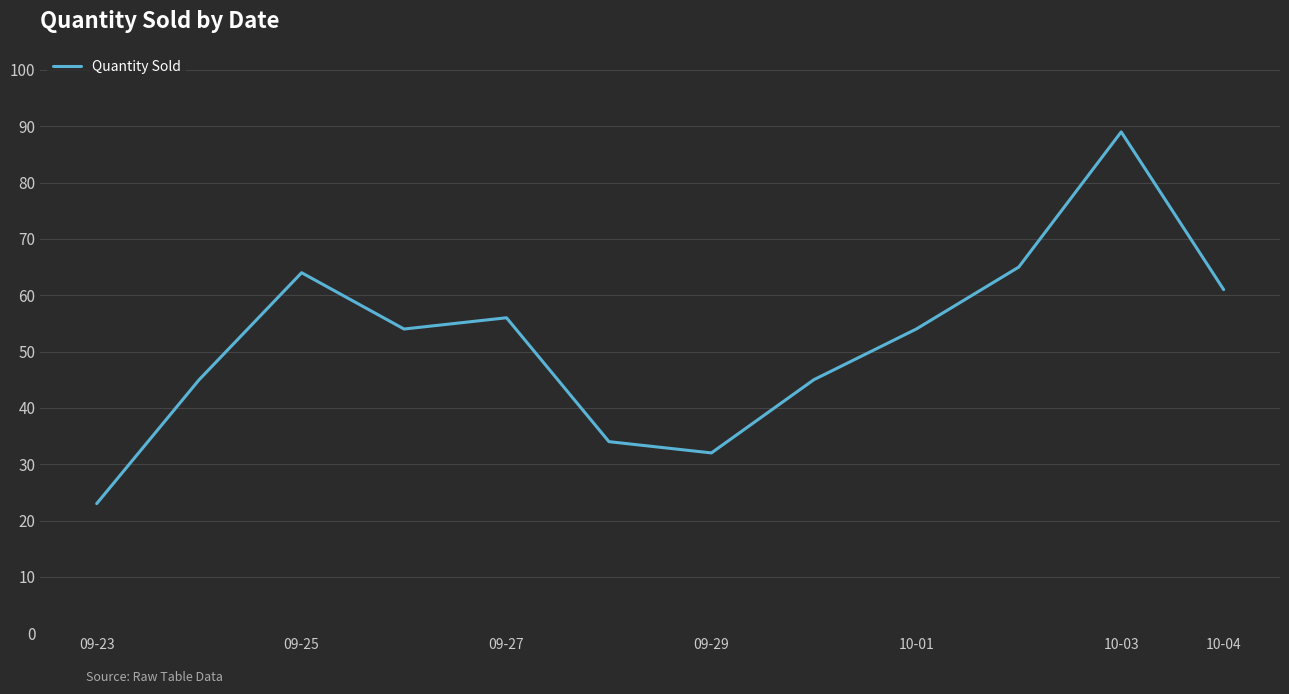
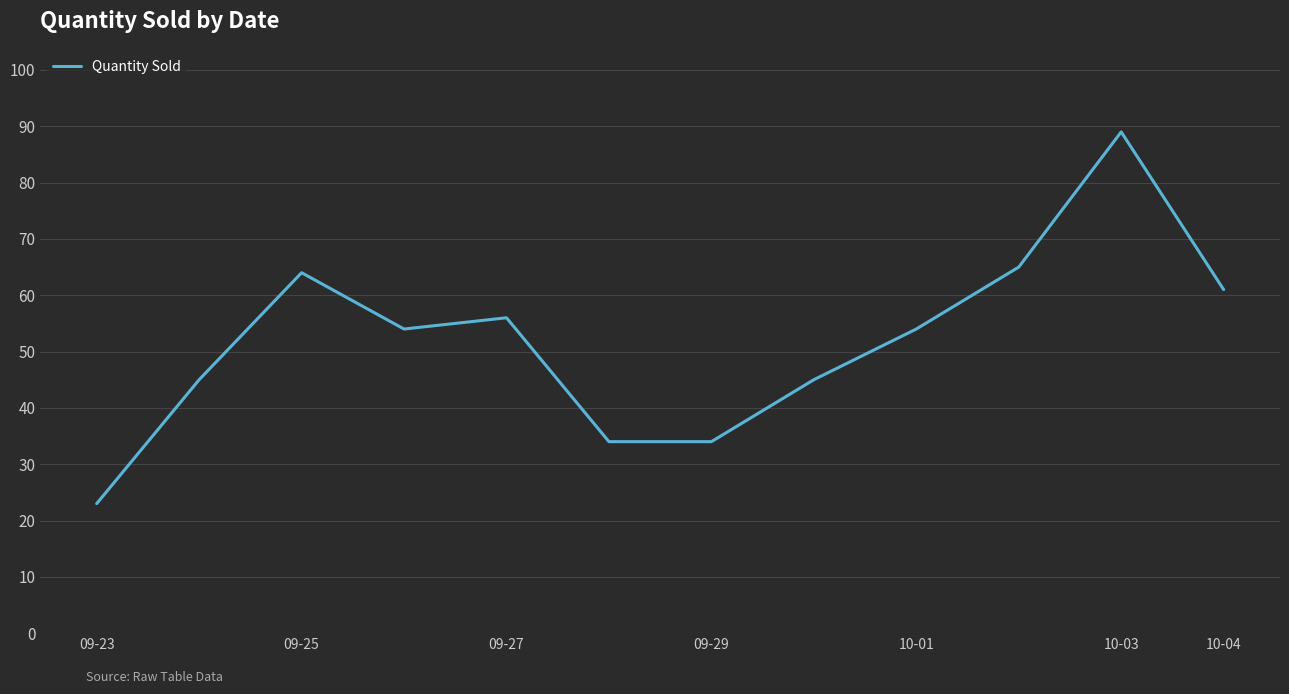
09-29: 32 -> 34
